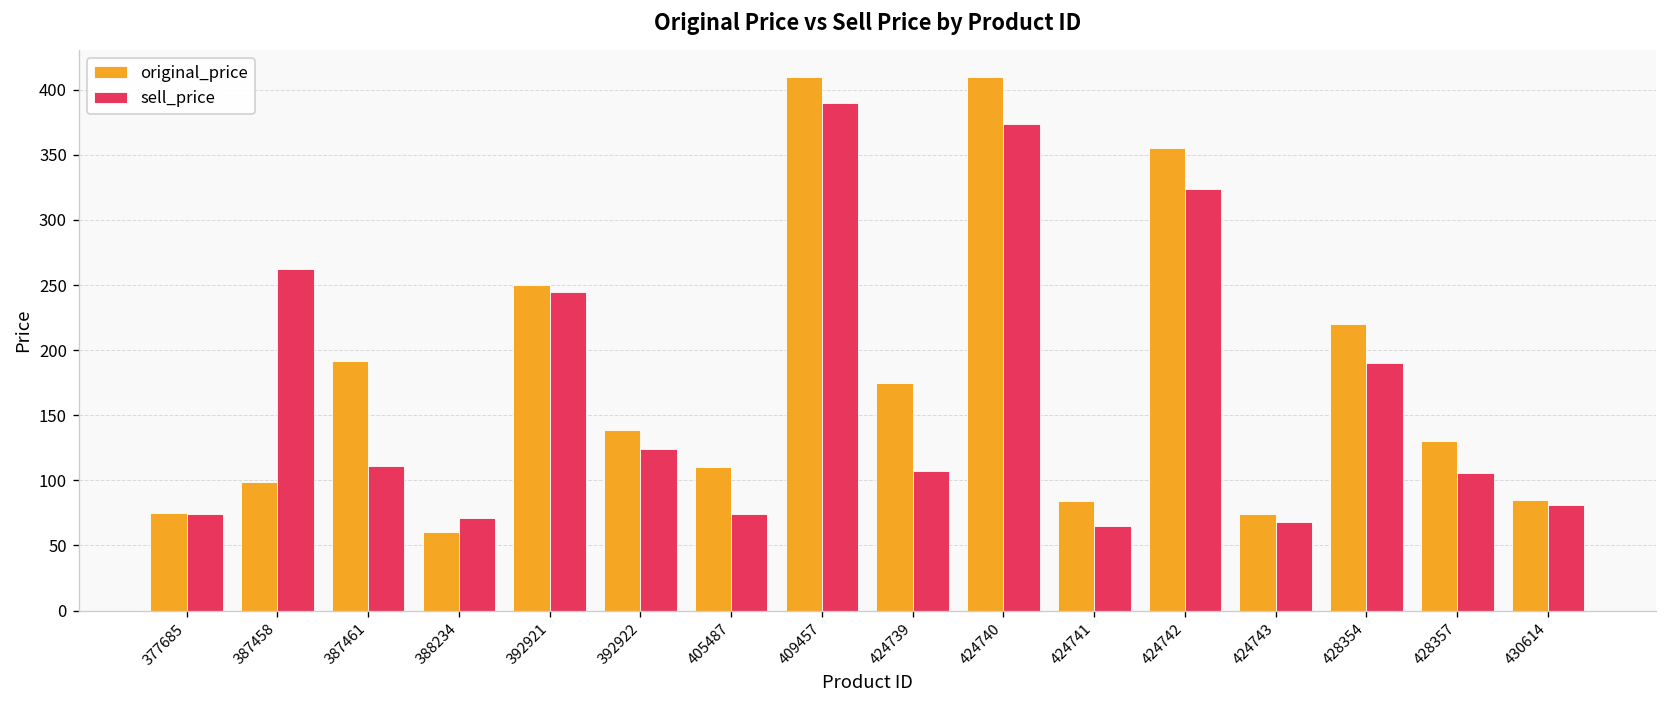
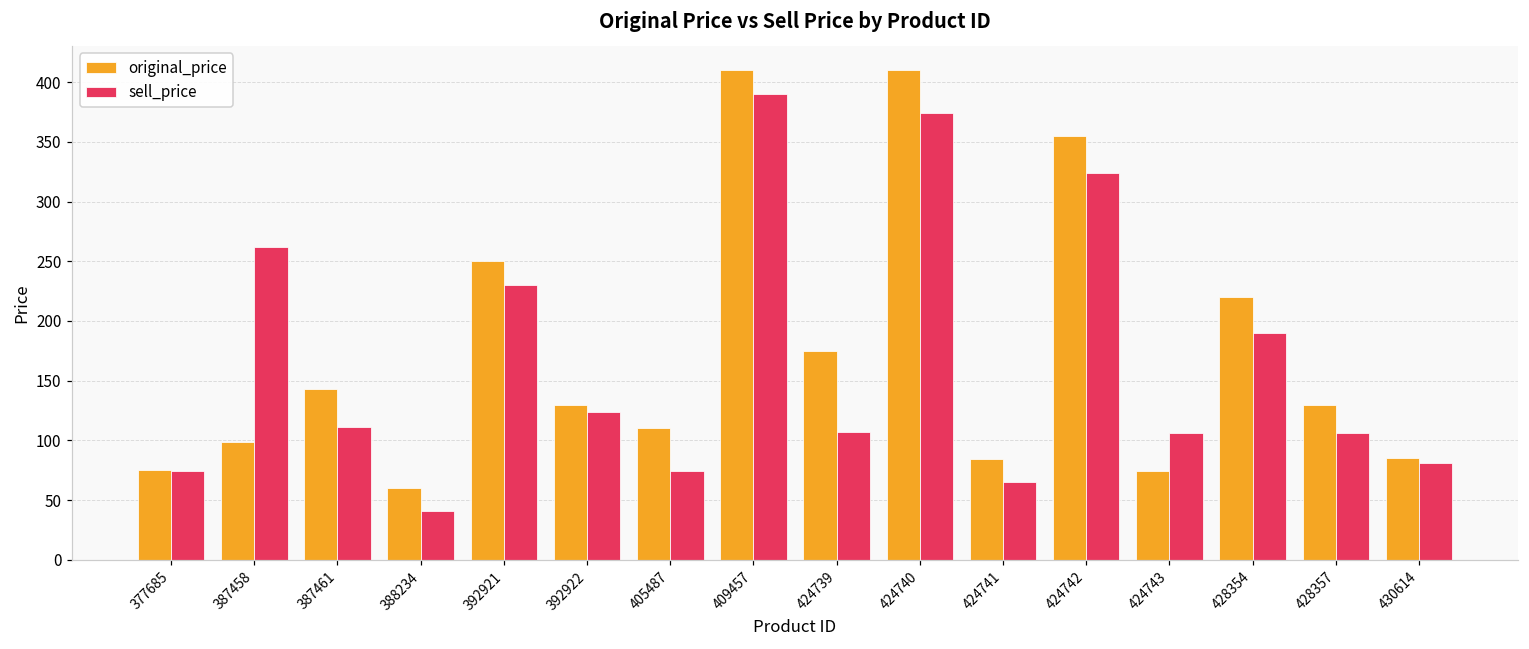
original_price, 387461: 192 -> 143
sell_price, 388234: 71 -> 41
sell_price, 392921: 245 -> 230
original_price, 392922: 139 -> 130
sell_price, 424743: 68 -> 106
